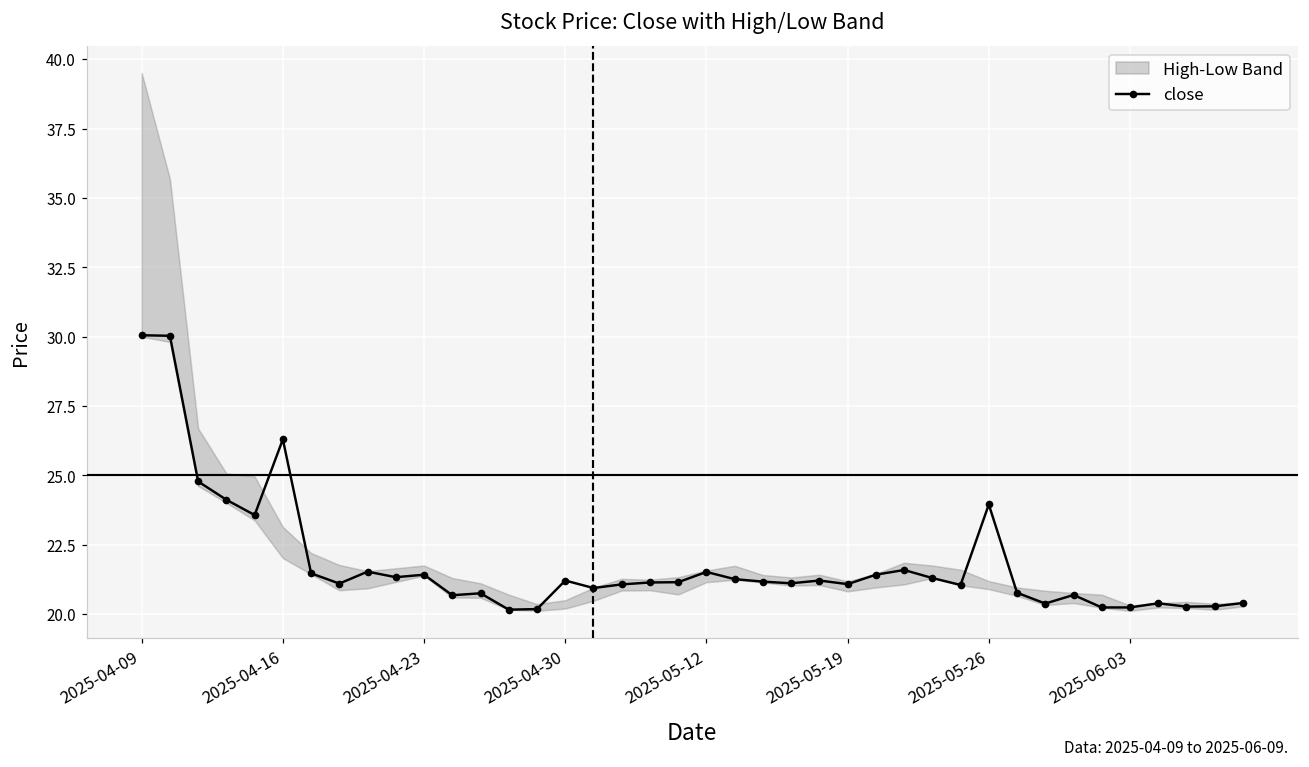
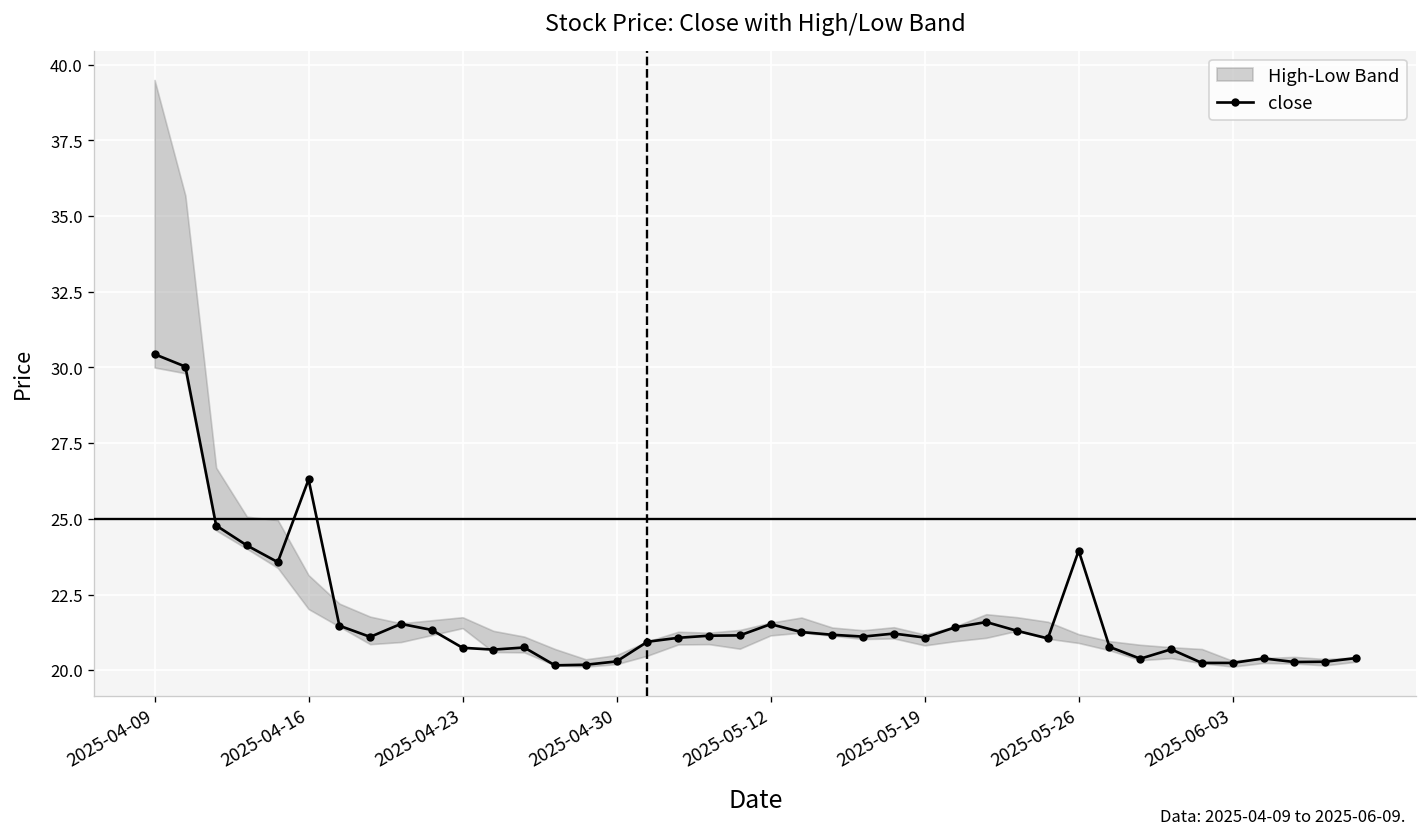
close, 2025-04-09: 30.1 -> 30.4
close, 2025-04-23: 21.4 -> 20.7
close, 2025-04-30: 21.2 -> 20.3
